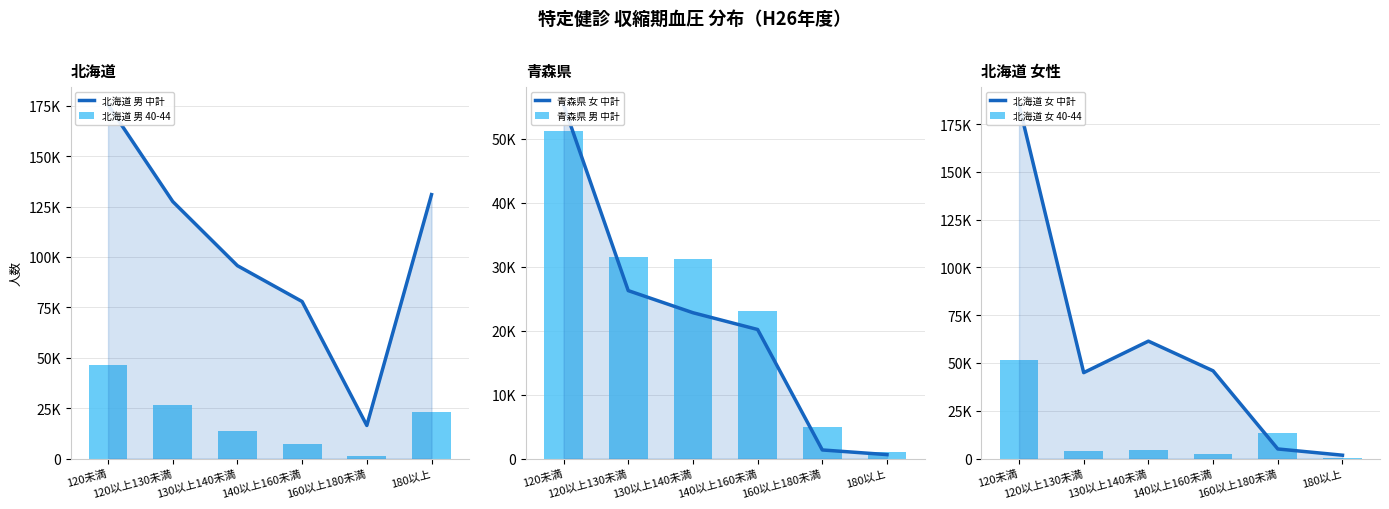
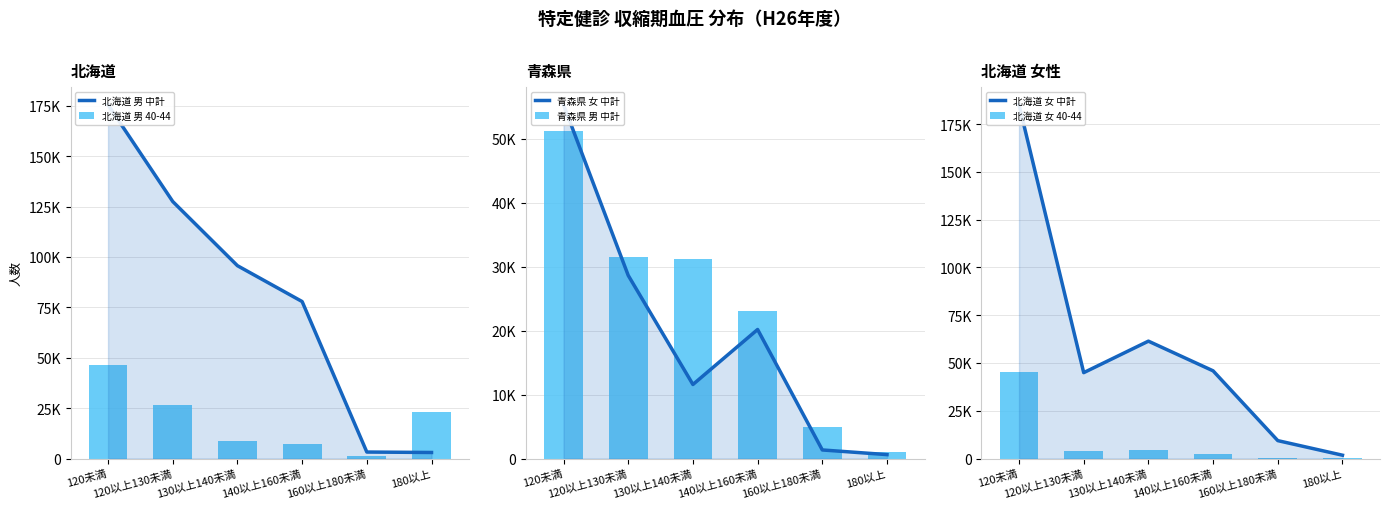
北海道, 北海道 男 40-44, 130以上140未満: 13000 -> 9000
北海道, 北海道 男 中計, 160以上180未満: 16000 -> 3000
北海道, 北海道 男 中計, 180以上: 131000 -> 3000
青森県, 青森県 女 中計, 120以上130未満: 26000 -> 29000
青森県, 青森県 女 中計, 130以上140未満: 23000 -> 12000
北海道 女性, 北海道 女 40-44, 120未満: 51000 -> 45000
北海道 女性, 北海道 女 中計, 160以上180未満: 5000 -> 9000
北海道 女性, 北海道 女 40-44, 160以上180未満: 13000 -> 0
